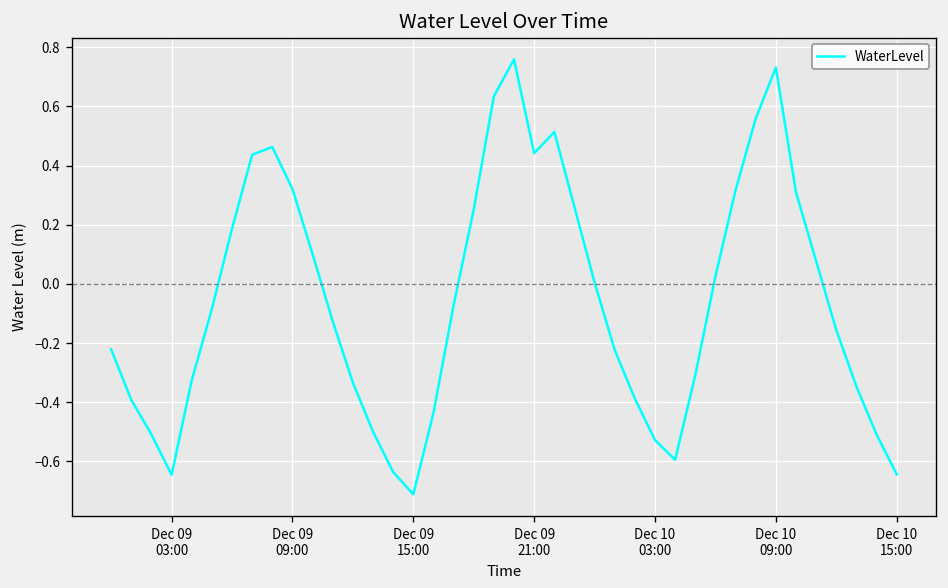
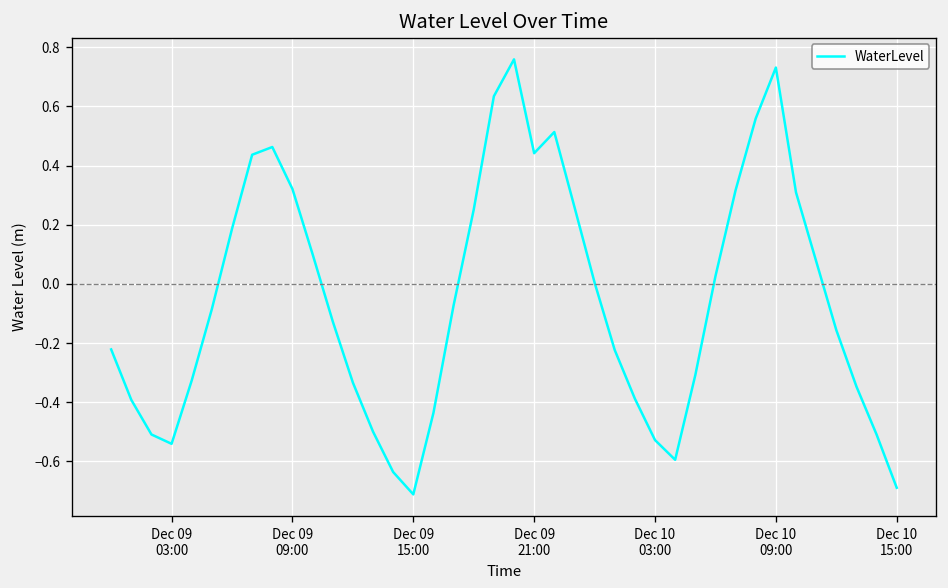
Dec 09 03:00: -0.65 -> -0.54
Dec 10 15:00: -0.64 -> -0.69
